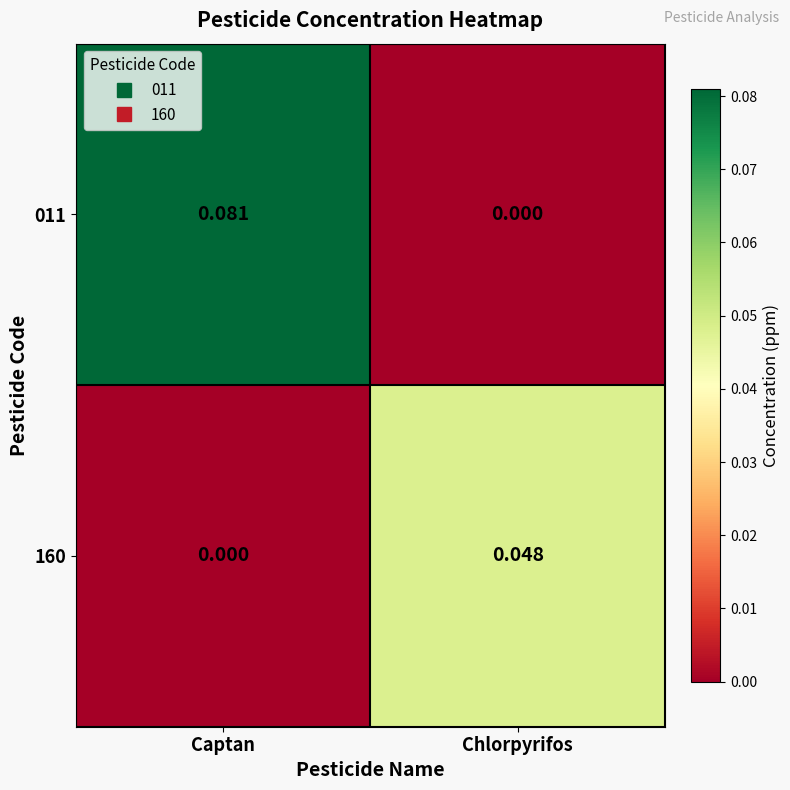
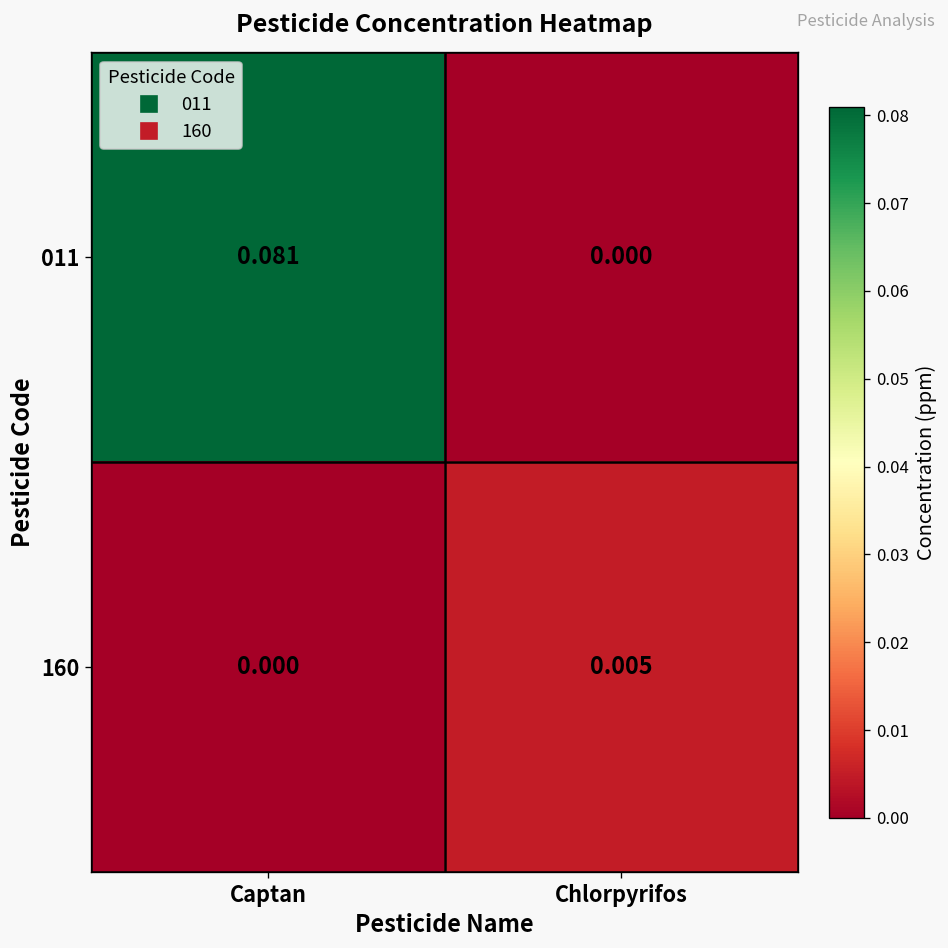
160, Chlorpyrifos: 0.048 -> 0.005
